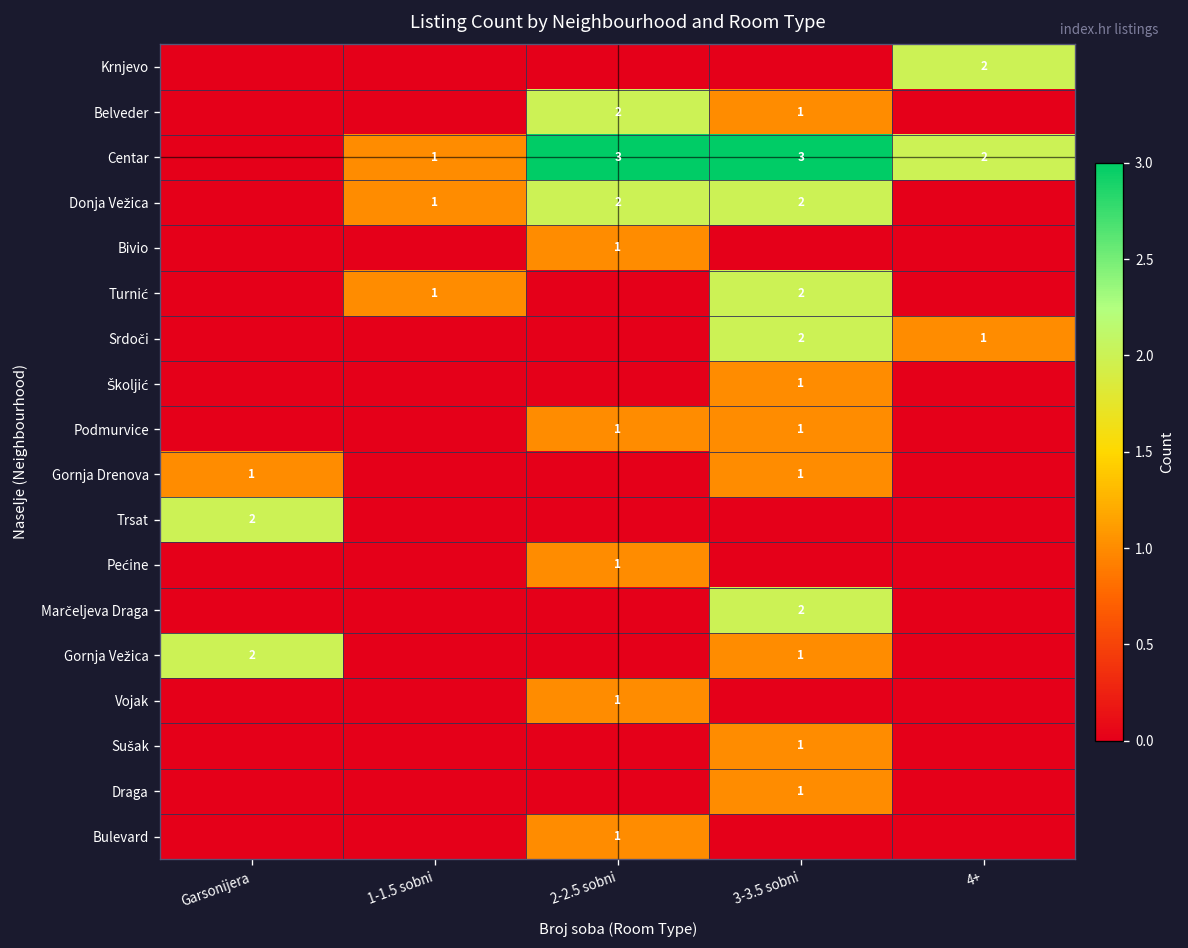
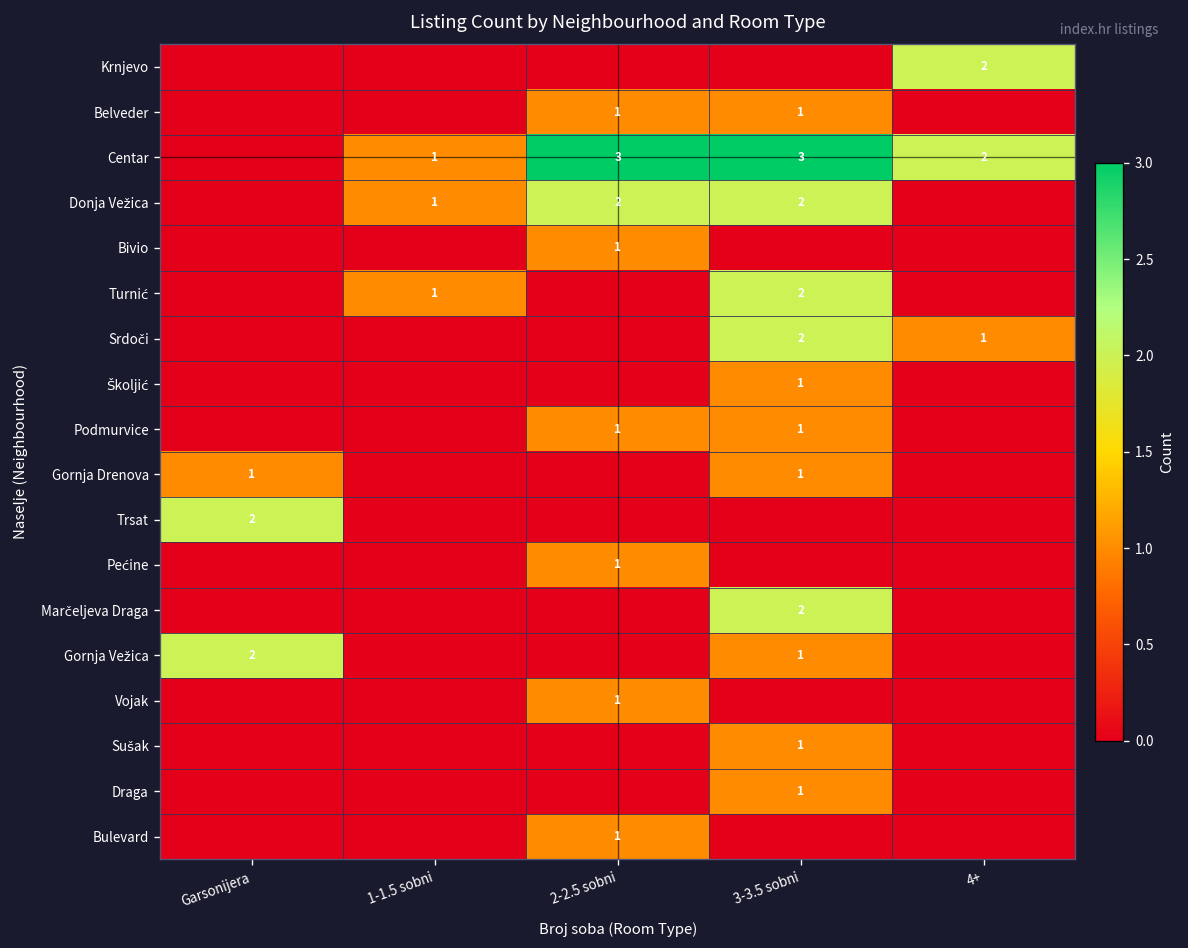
Belveder, 2-2.5 sobni: 2 -> 1
